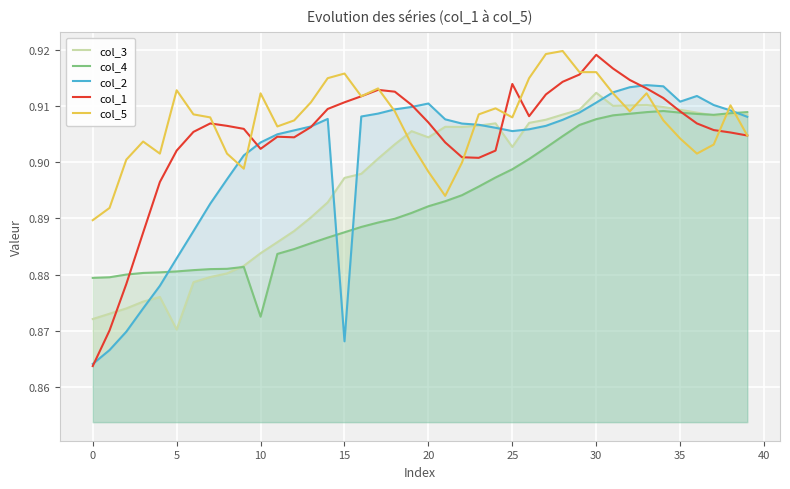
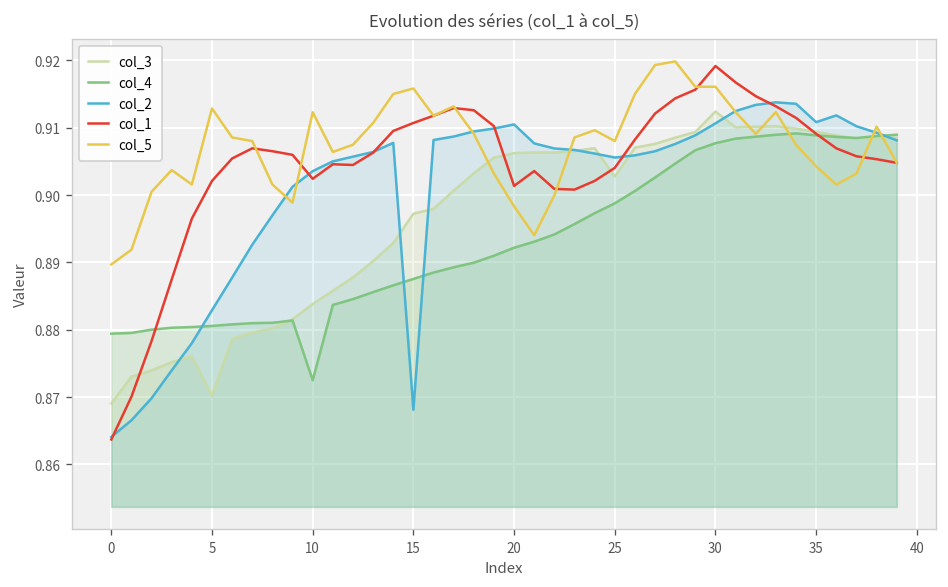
col_3, 0: 0.872 -> 0.869
col_3, 20: 0.904 -> 0.906
col_1, 20: 0.907 -> 0.901
col_1, 25: 0.914 -> 0.904
